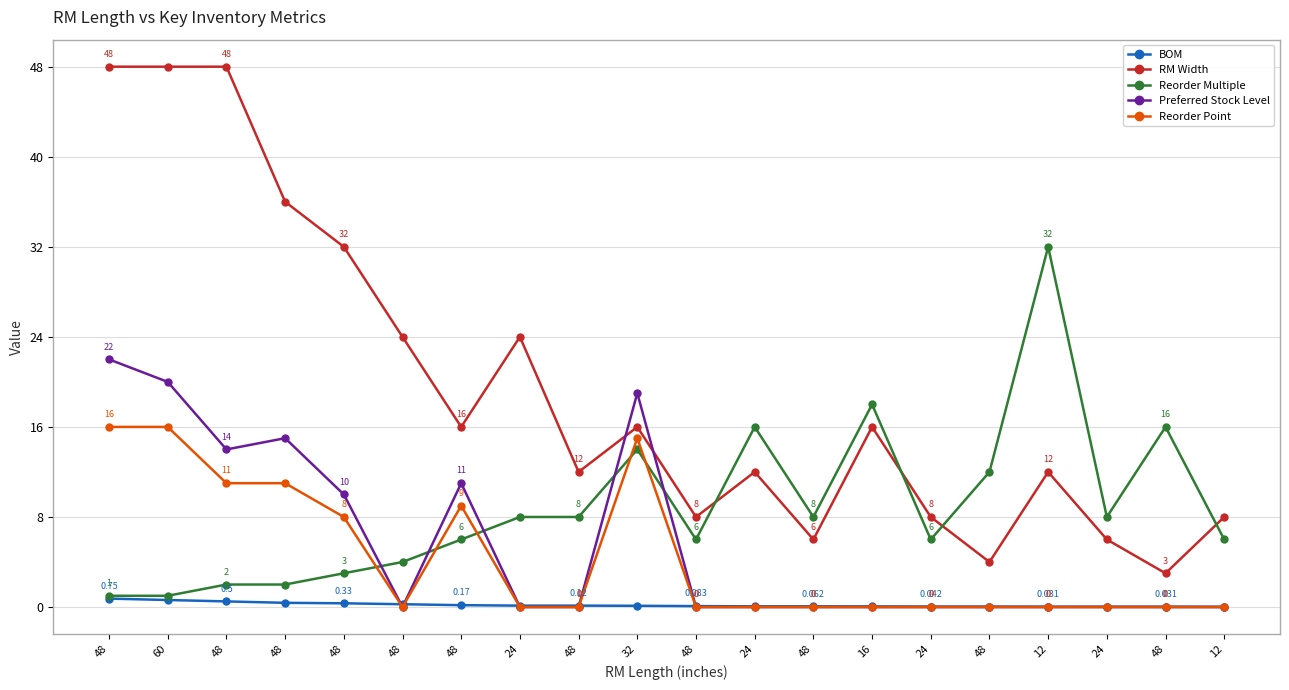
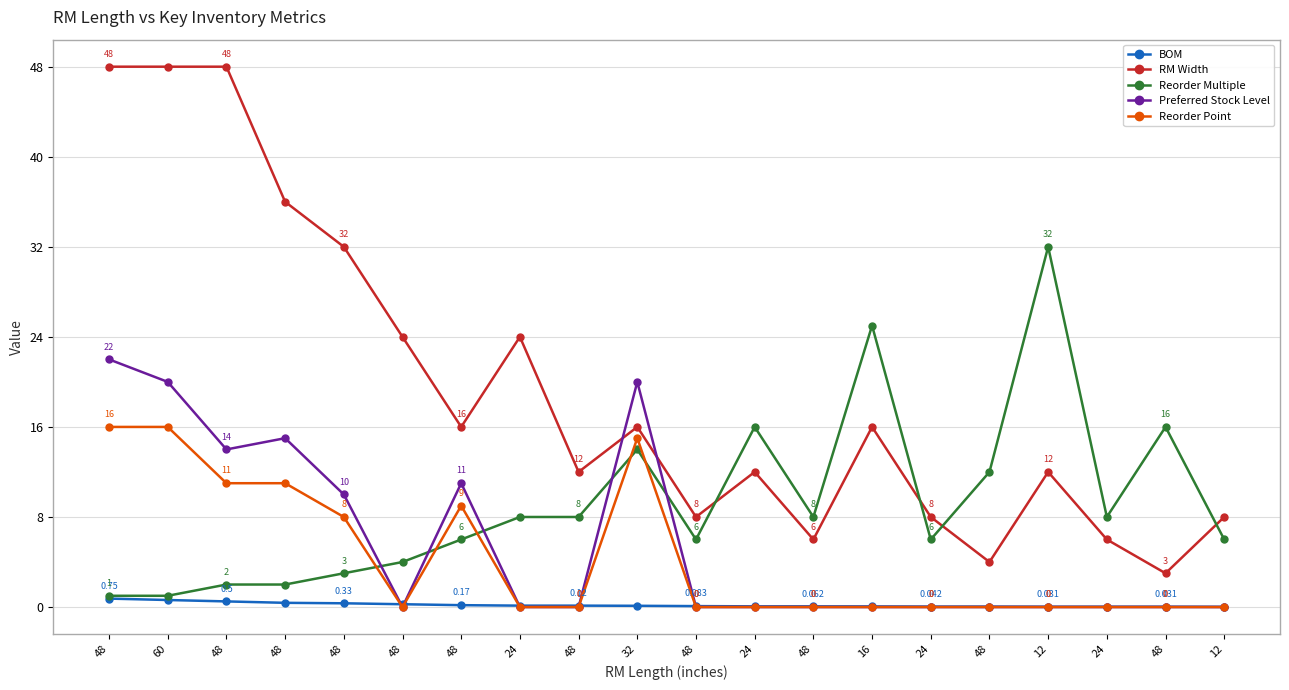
Preferred Stock Level, 32: 19 -> 20
Reorder Multiple, 16: 18 -> 25
